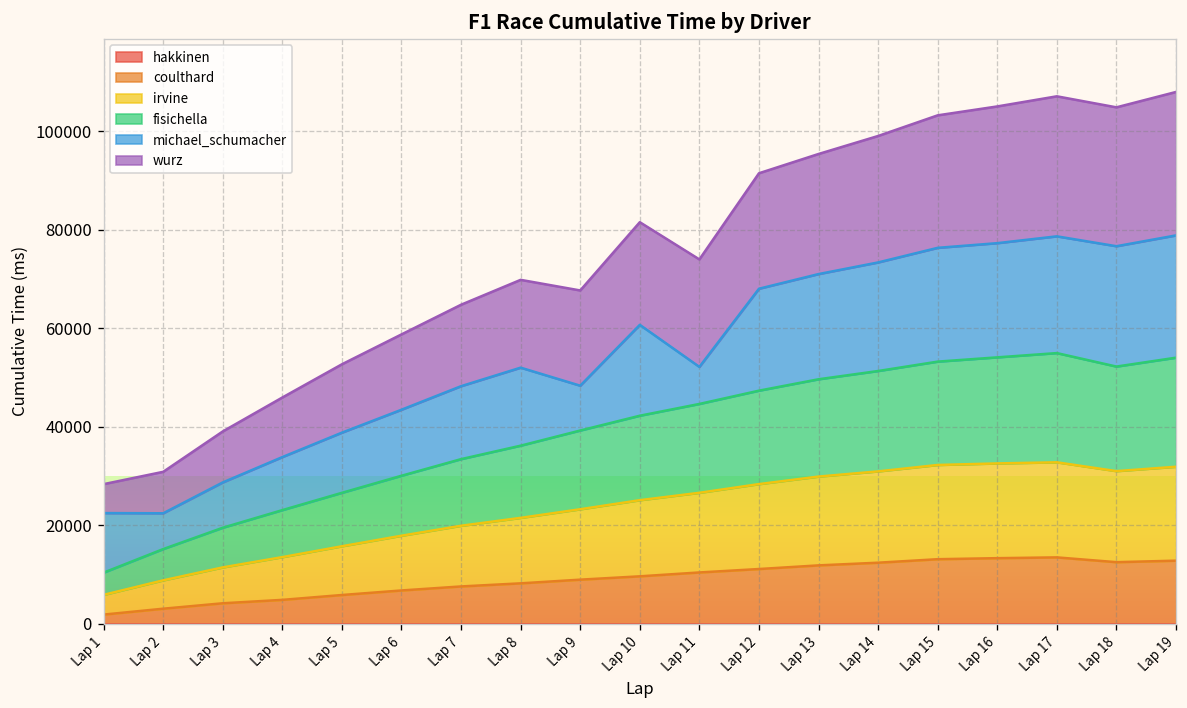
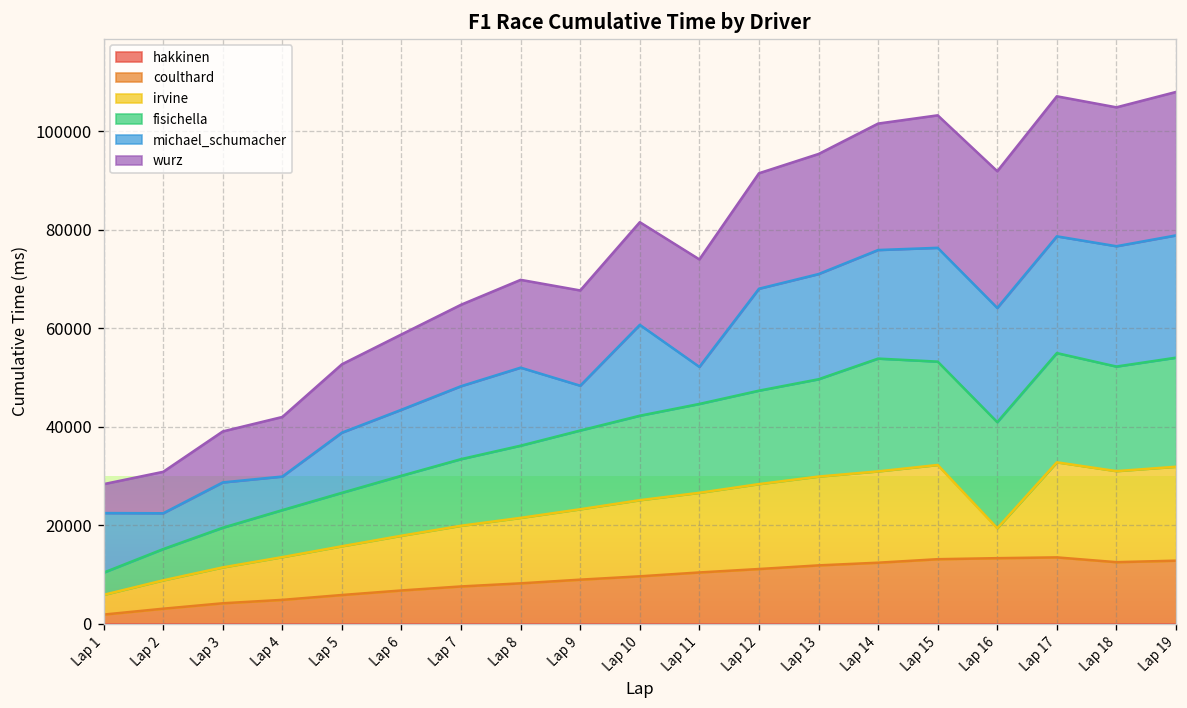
michael_schumacher, Lap 4: 11000 -> 7000
fisichella, Lap 14: 20000 -> 23000
irvine, Lap 16: 19000 -> 6000
